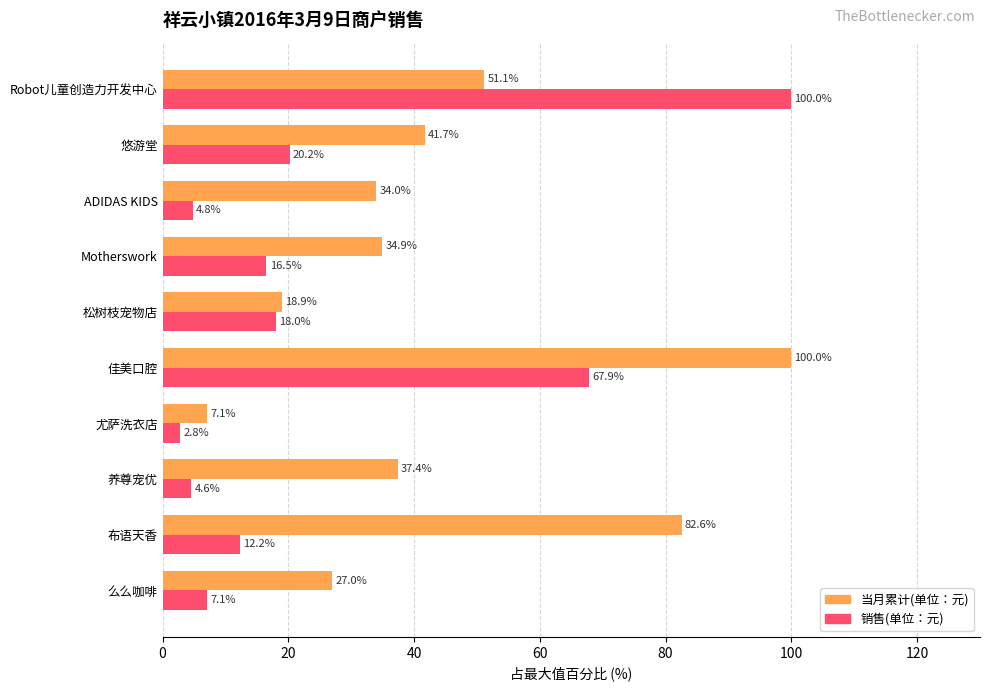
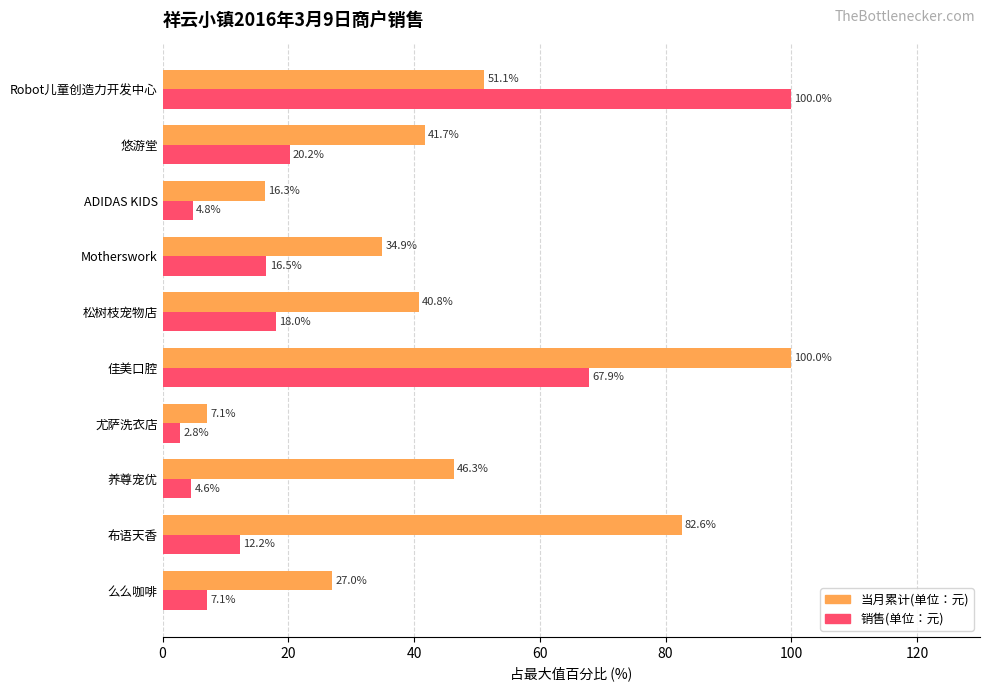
当月累计(单位：元), ADIDAS KIDS: 34.0% -> 16.3%
当月累计(单位：元), 松树枝宠物店: 18.9% -> 40.8%
当月累计(单位：元), 养尊宠优: 37.4% -> 46.3%
